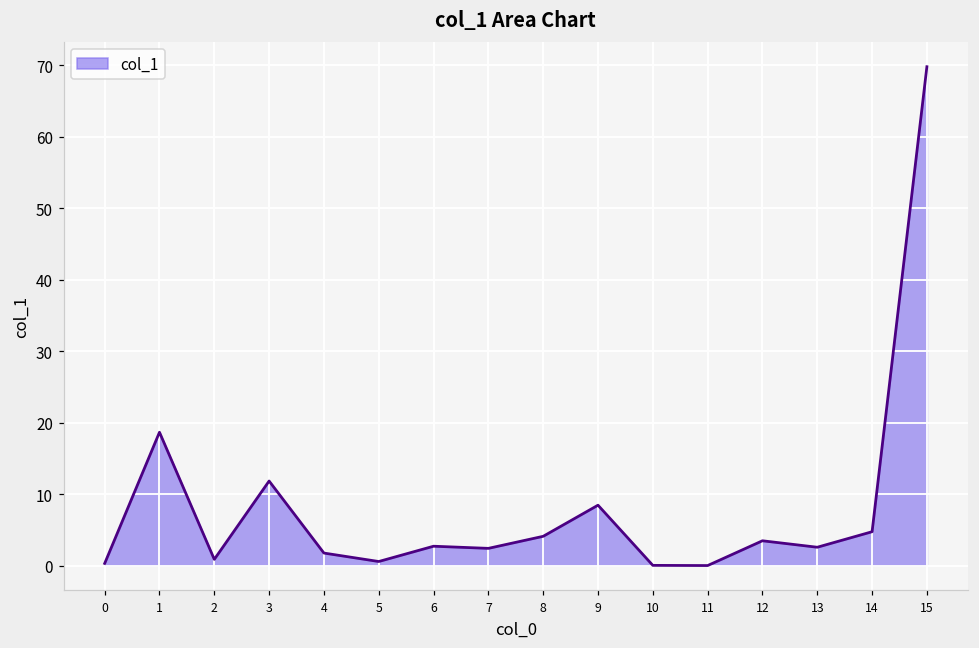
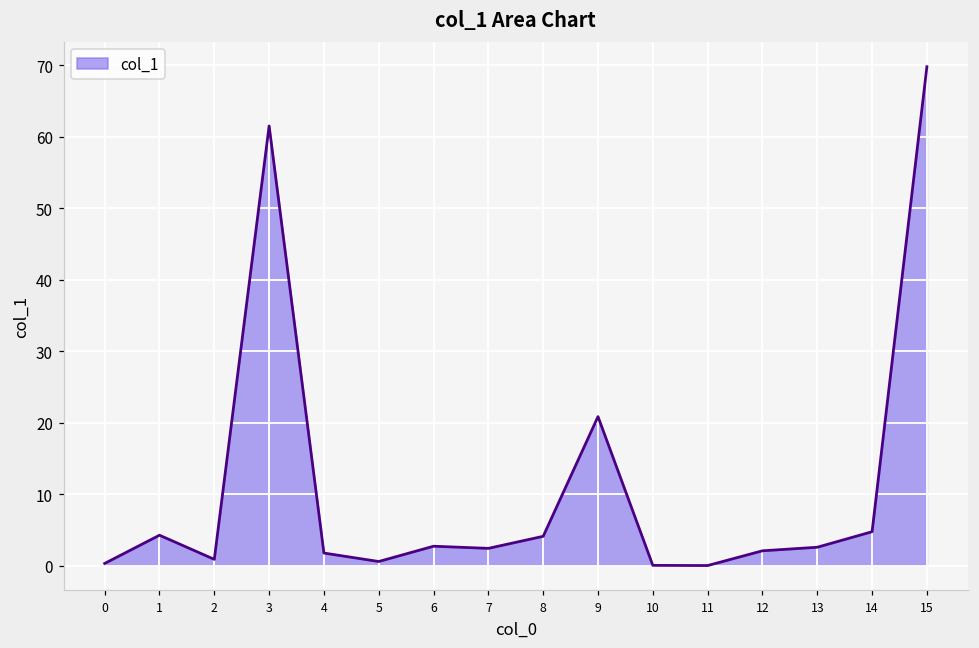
1: 19 -> 4
3: 12 -> 62
9: 8 -> 21
12: 3 -> 2
